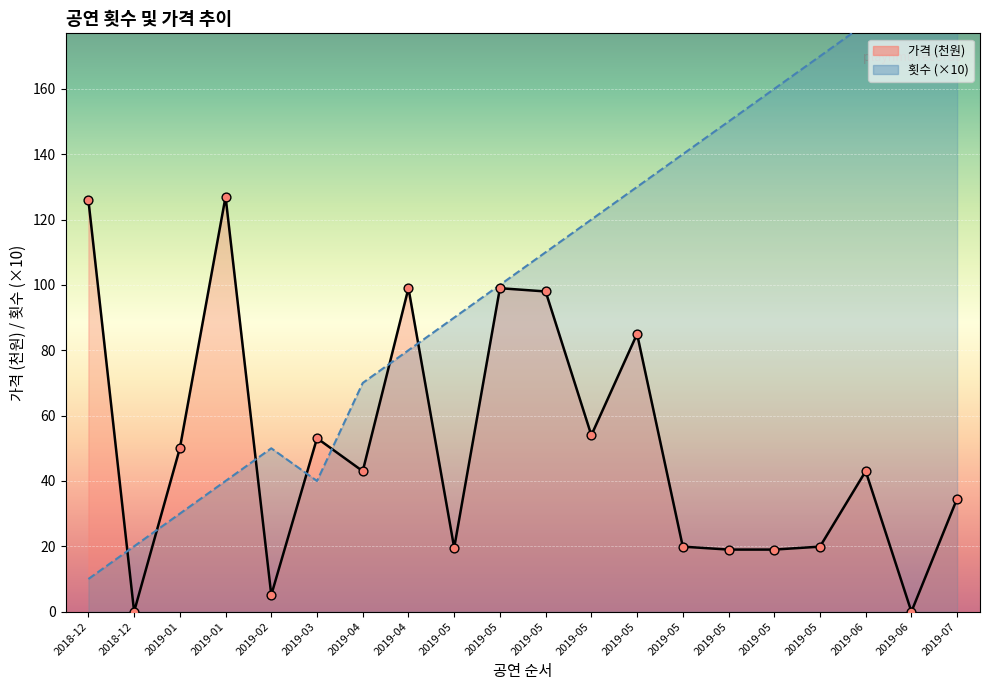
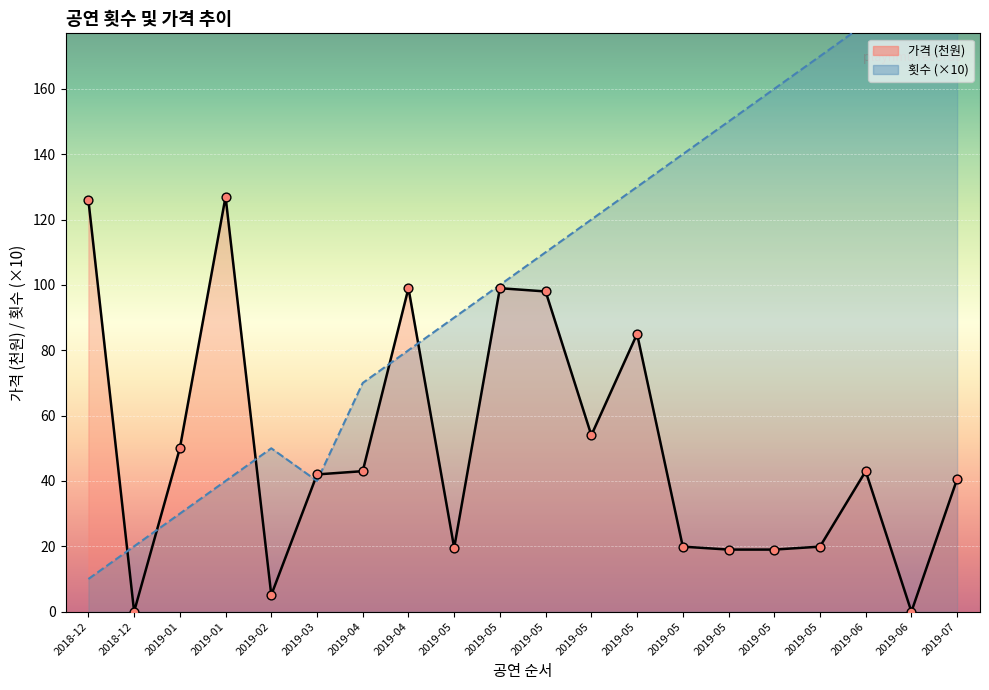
가격 (천원), 2019-03: 53 -> 42
가격 (천원), 2019-07: 35 -> 41
